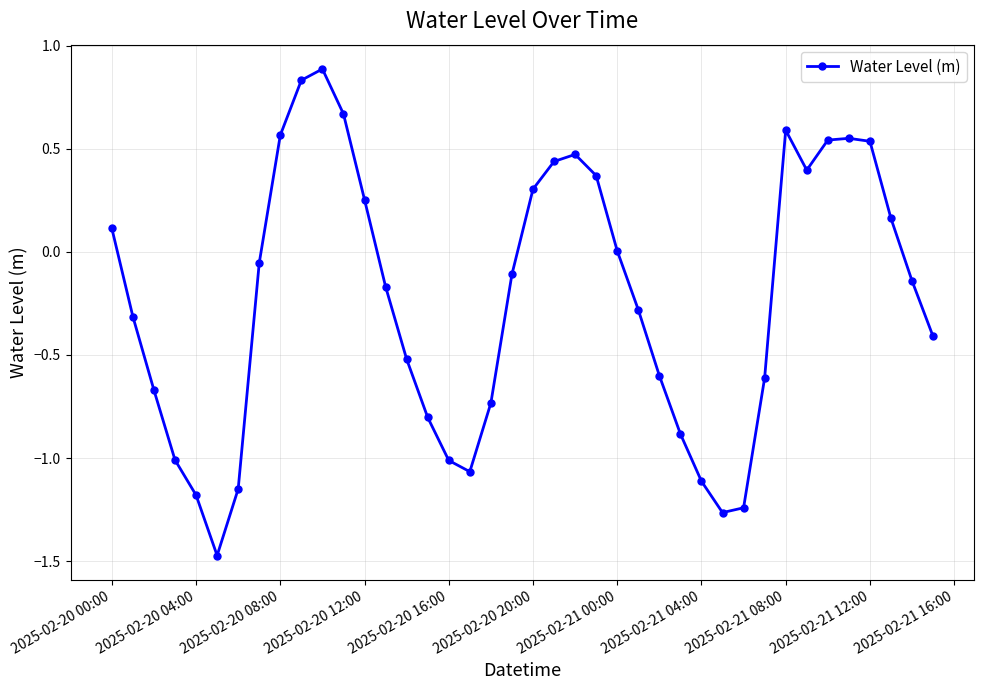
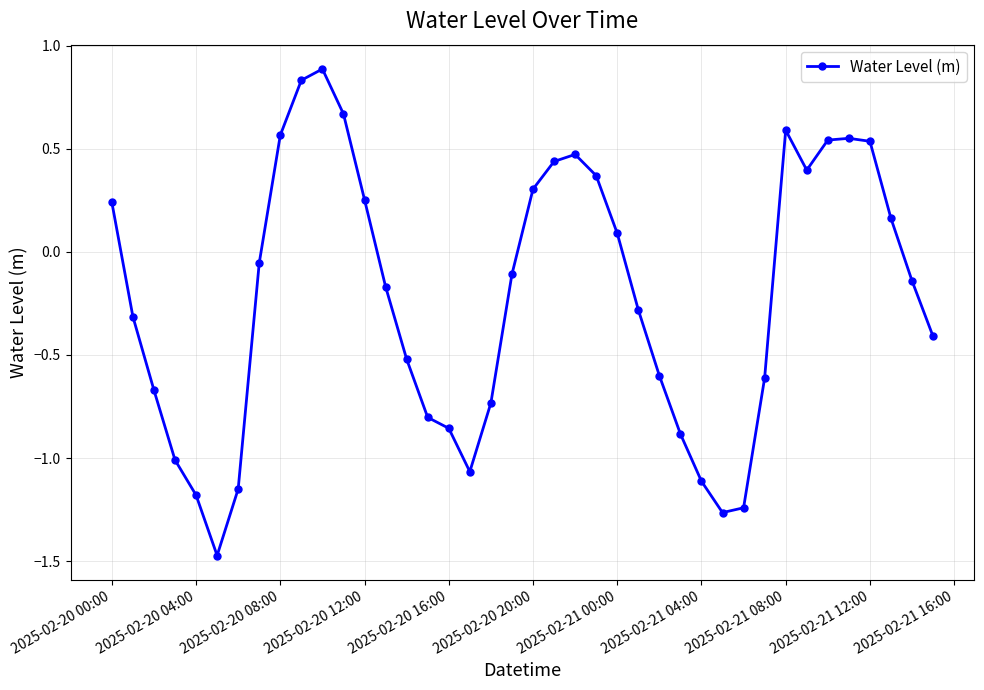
2025-02-20 00:00: 0.11 -> 0.24
2025-02-20 16:00: -1.01 -> -0.86
2025-02-21 00:00: 0.01 -> 0.09
